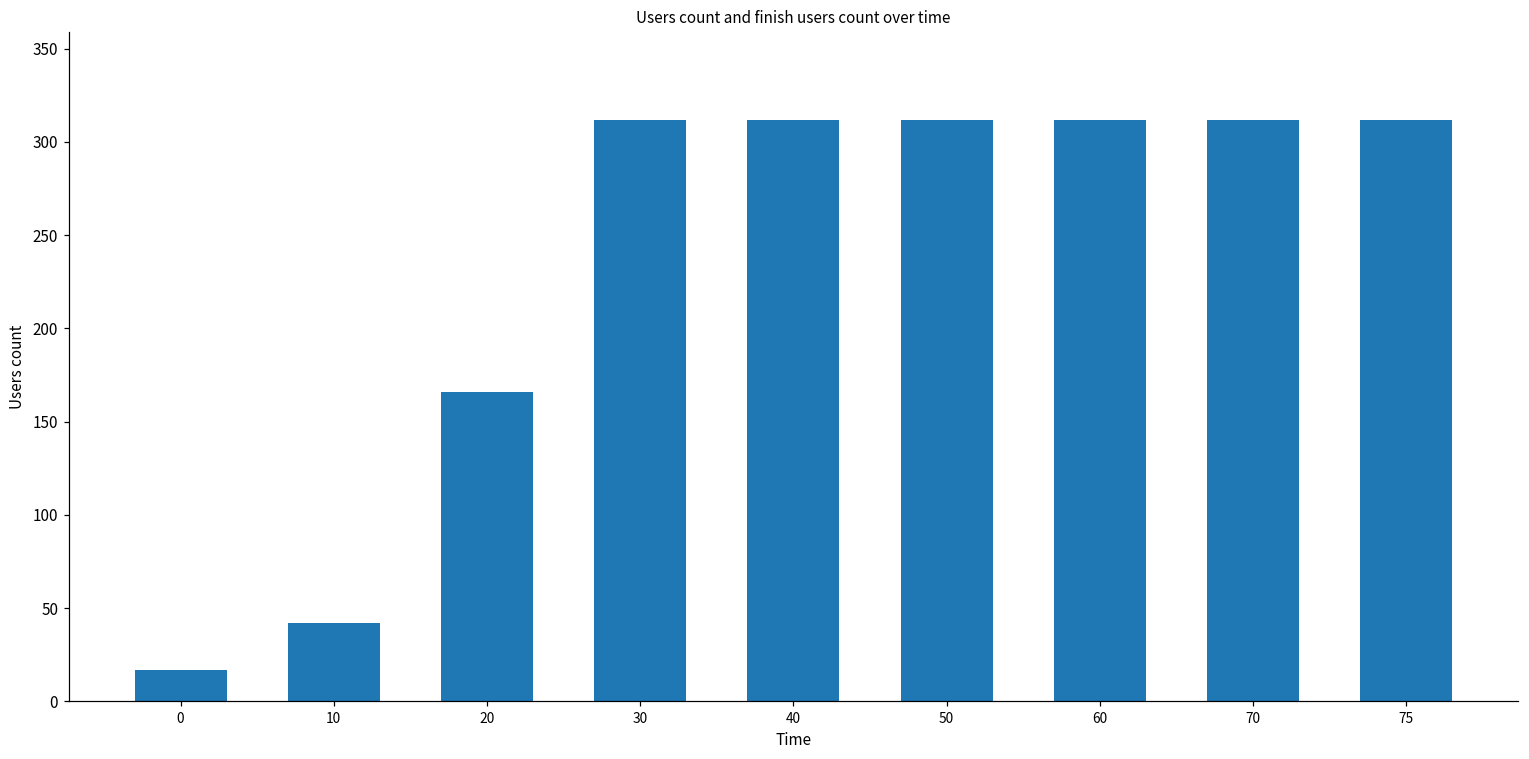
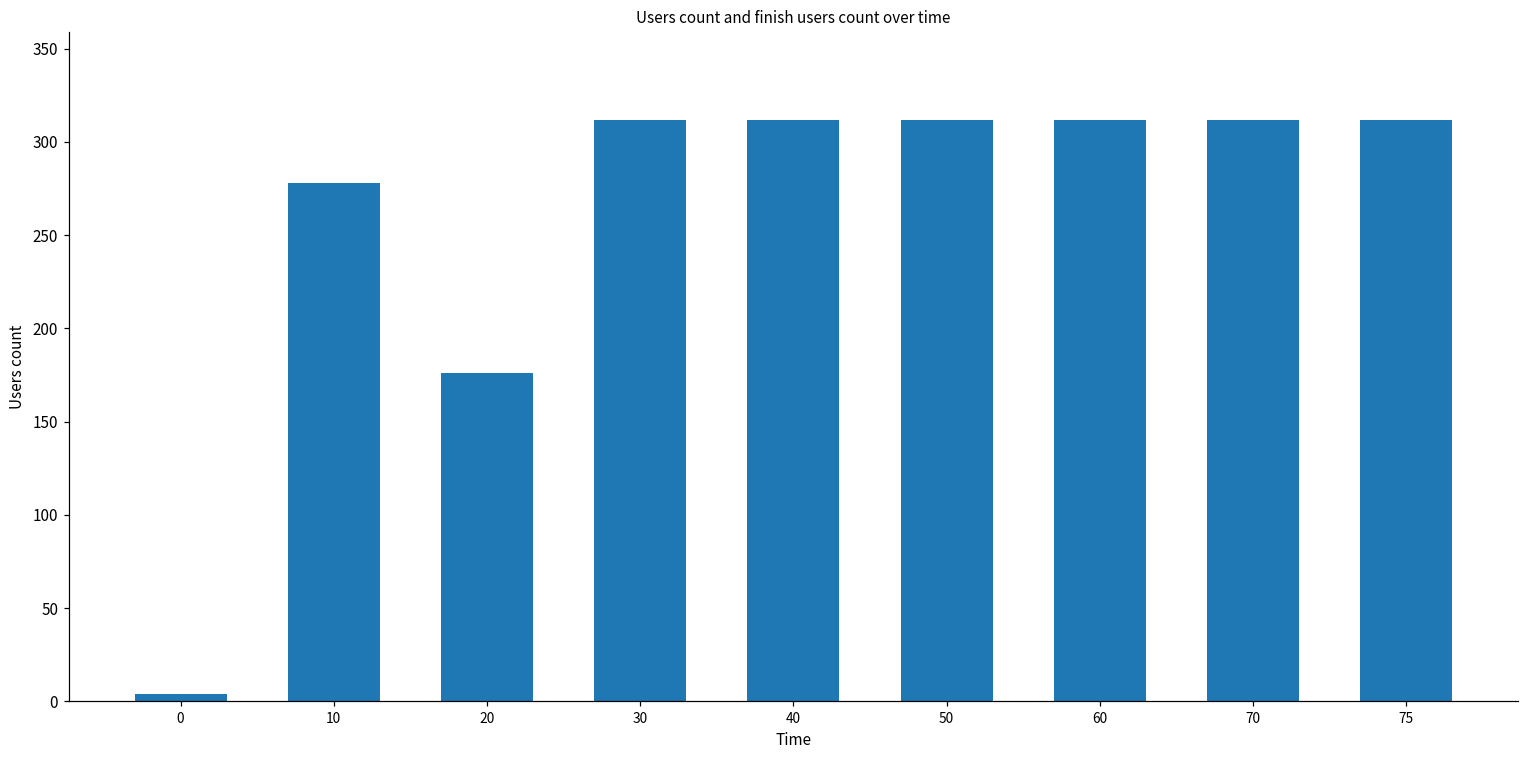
0: 17 -> 4
10: 42 -> 278
20: 166 -> 176
